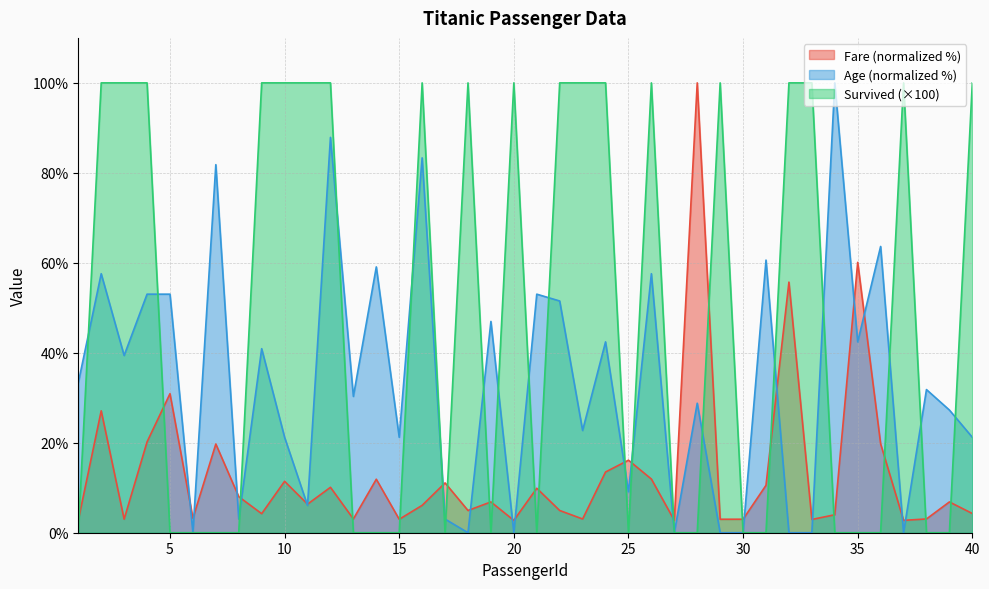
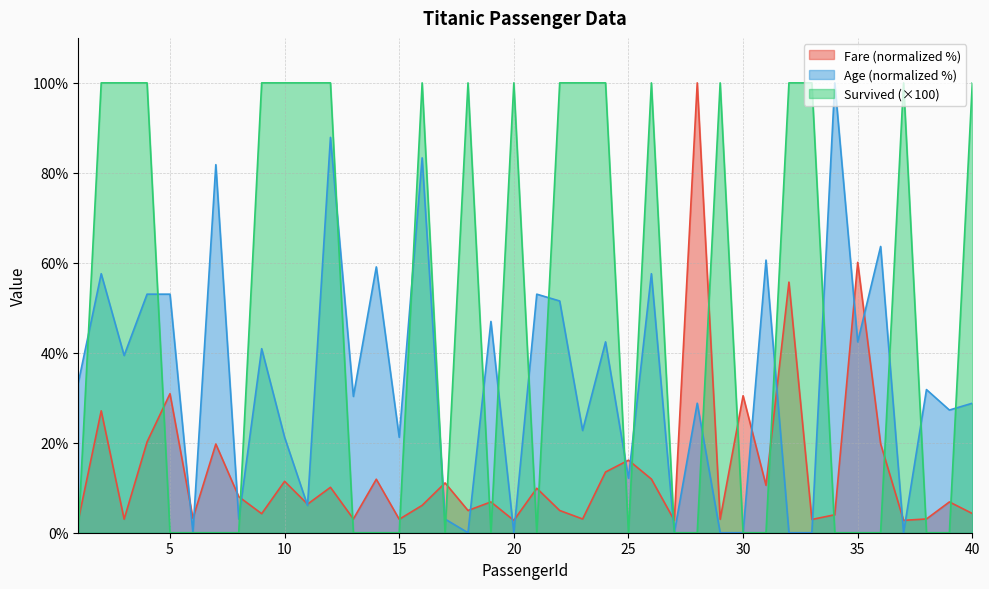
Age (normalized %), 25: 9% -> 12%
Fare (normalized %), 30: 3% -> 30%
Age (normalized %), 40: 21% -> 29%
